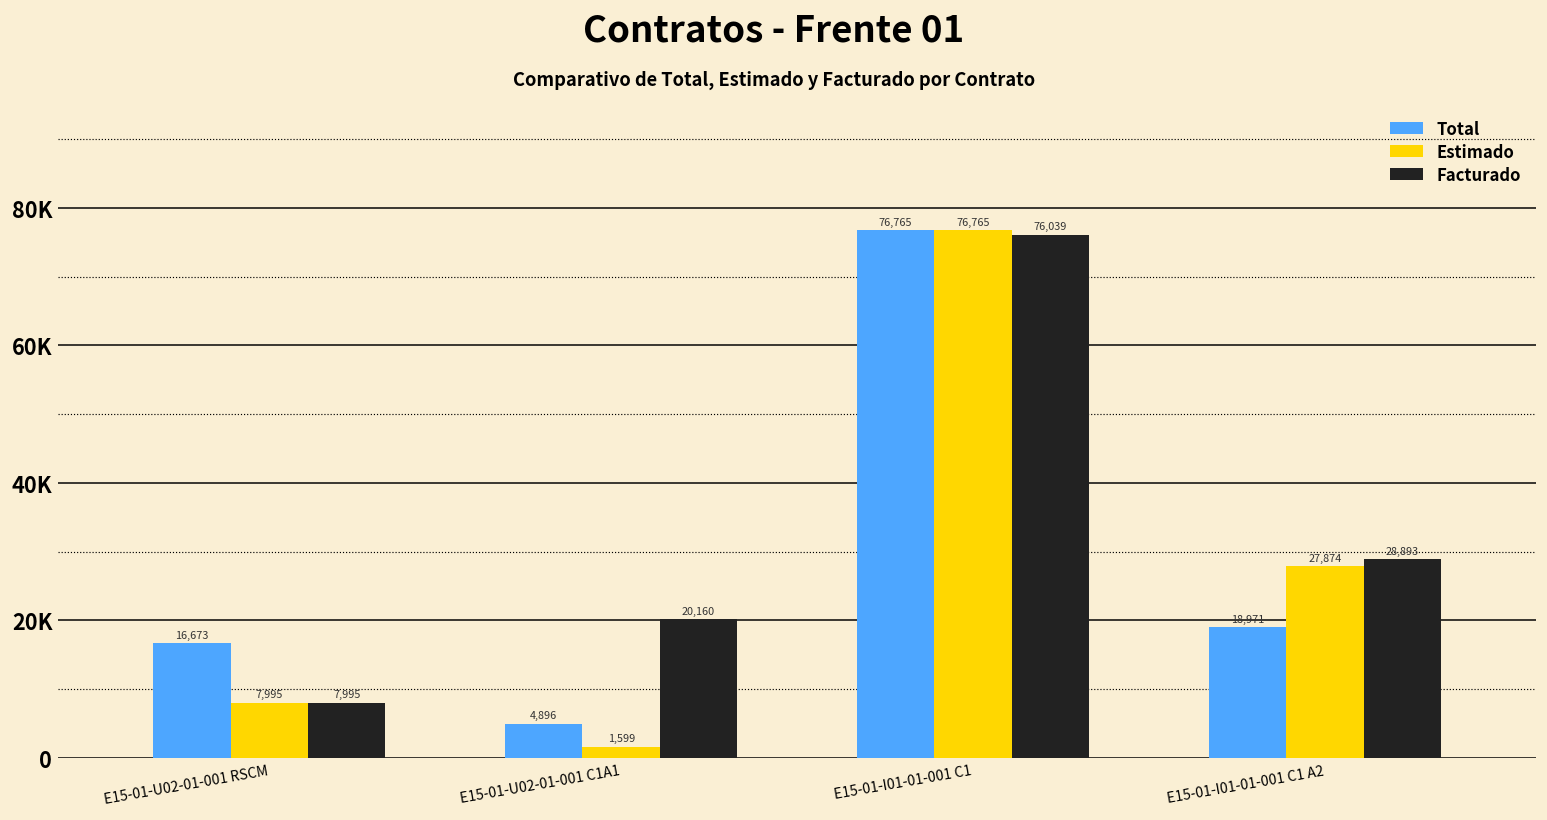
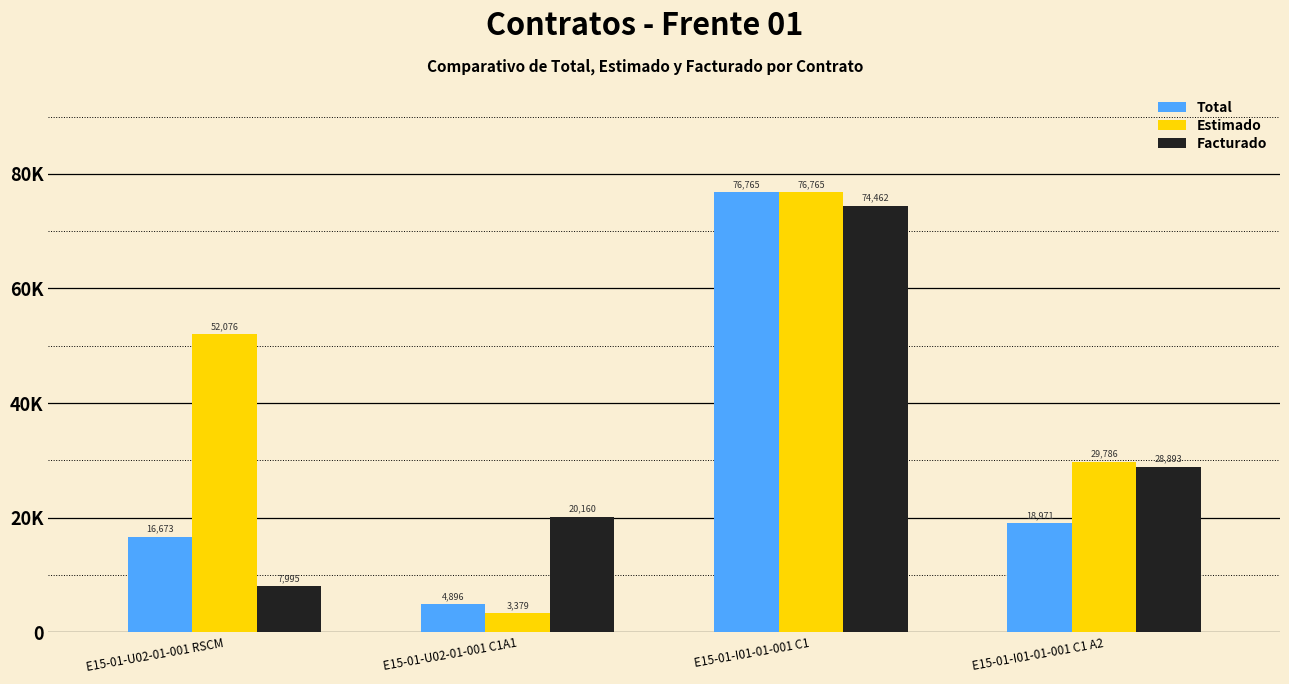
Estimado, E15-01-U02-01-001 RSCM: 7,995 -> 52,076
Estimado, E15-01-U02-01-001 C1A1: 1,599 -> 3,379
Facturado, E15-01-I01-01-001 C1: 76,039 -> 74,462
Estimado, E15-01-I01-01-001 C1 A2: 27,874 -> 29,786
